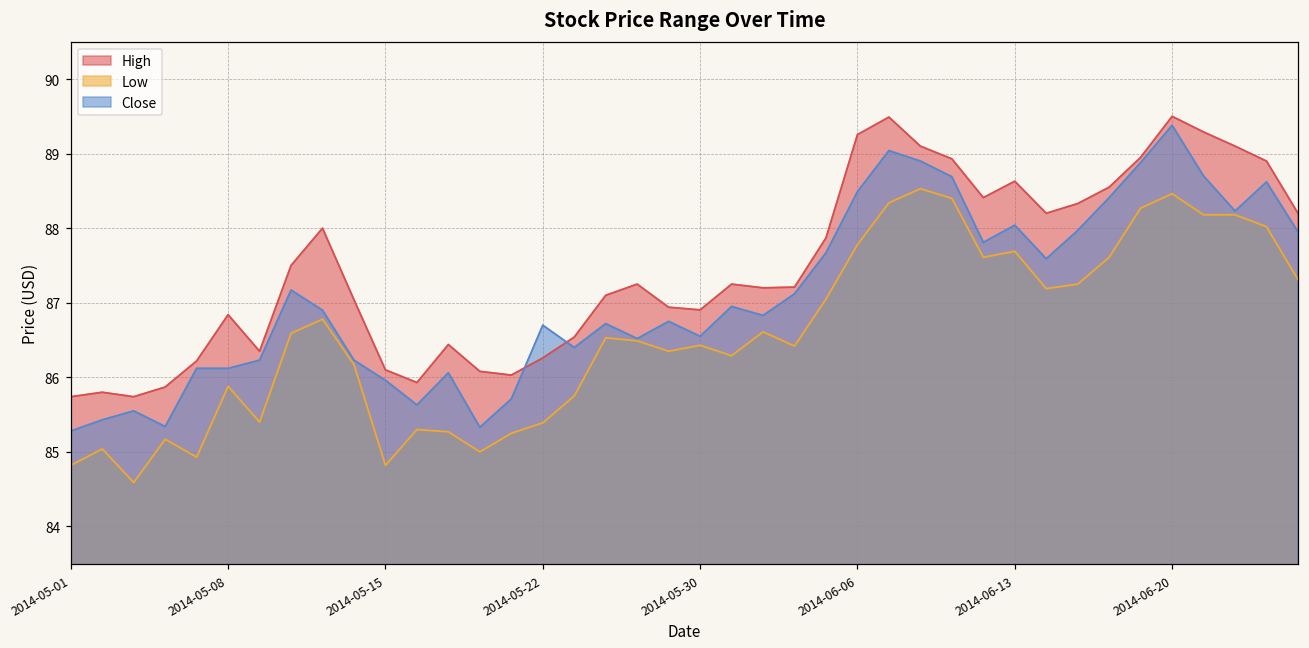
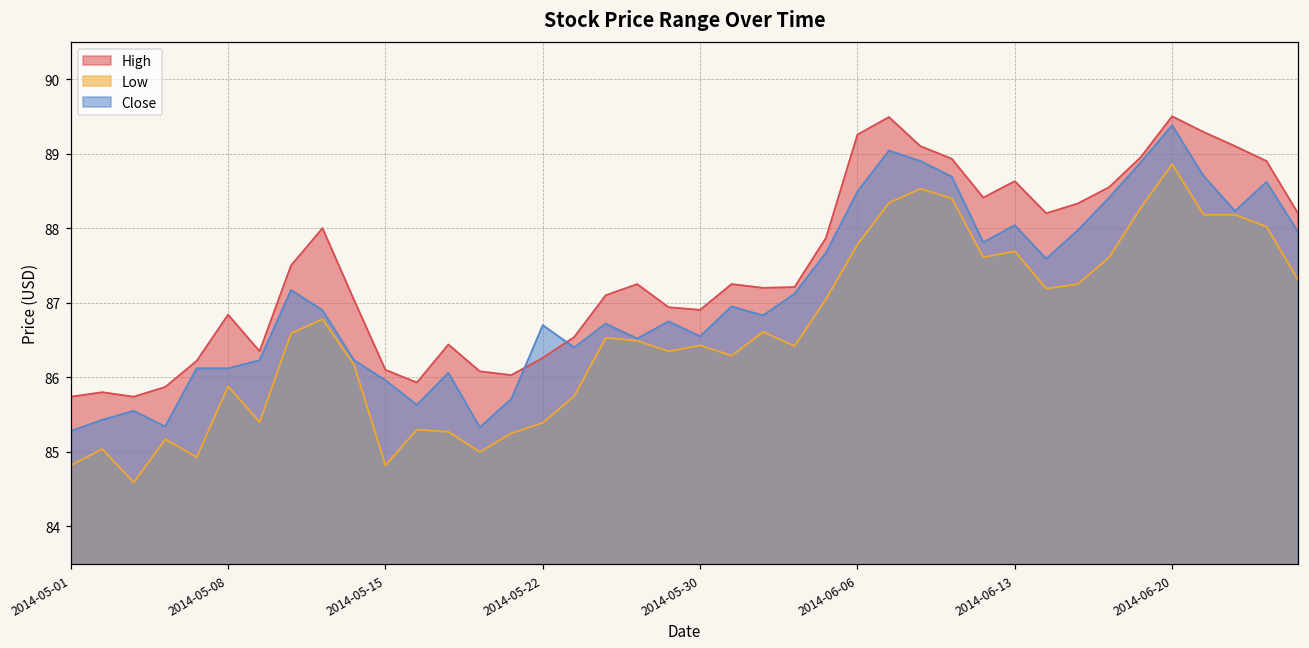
Low, 2014-06-20: 88.5 -> 88.9
